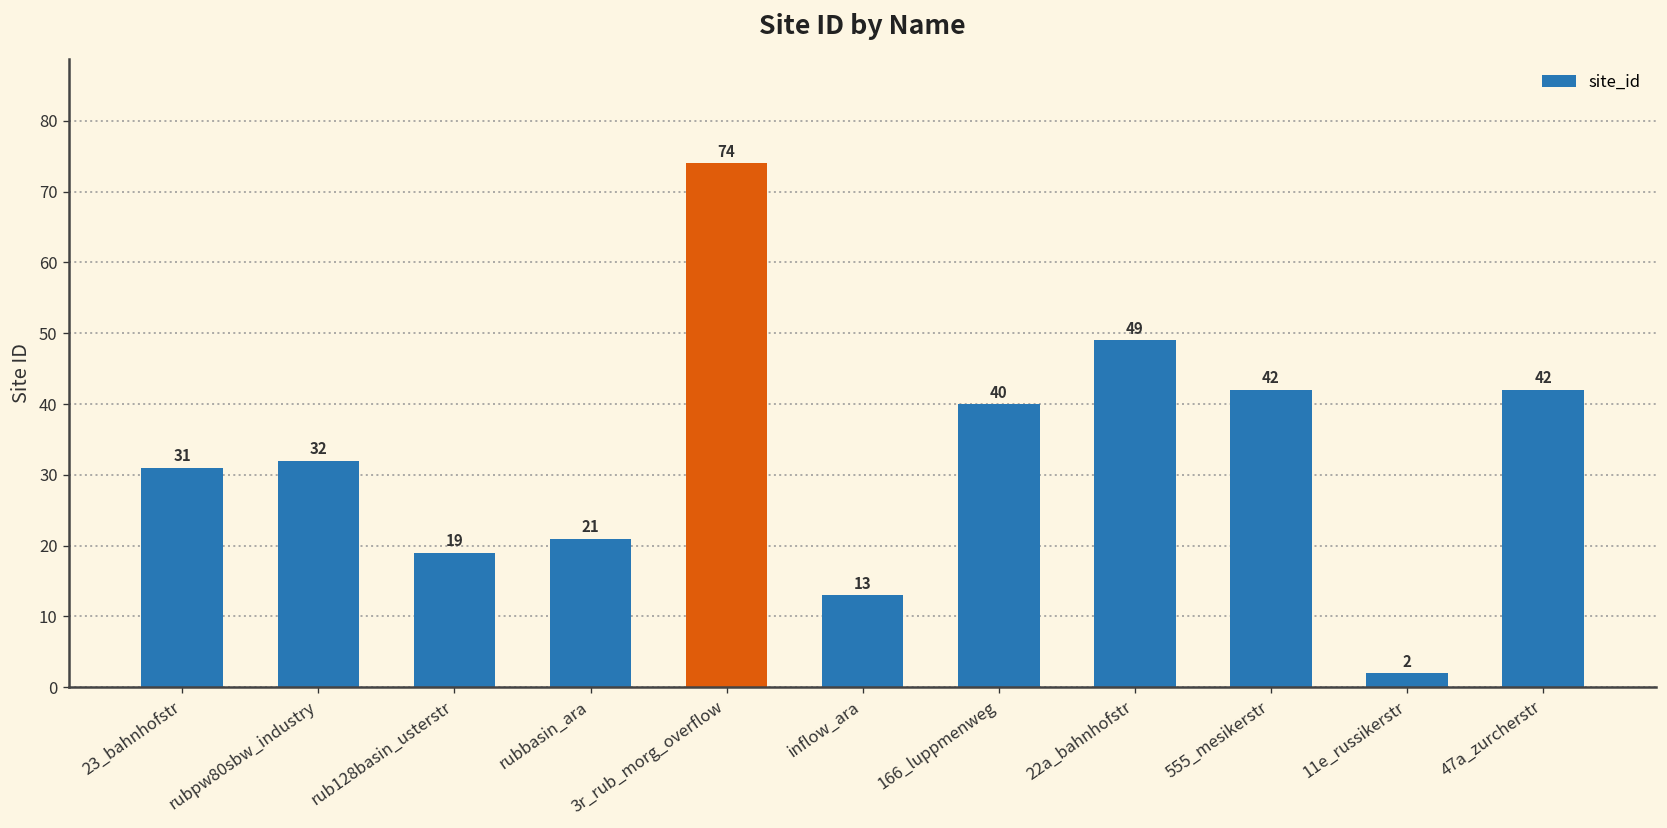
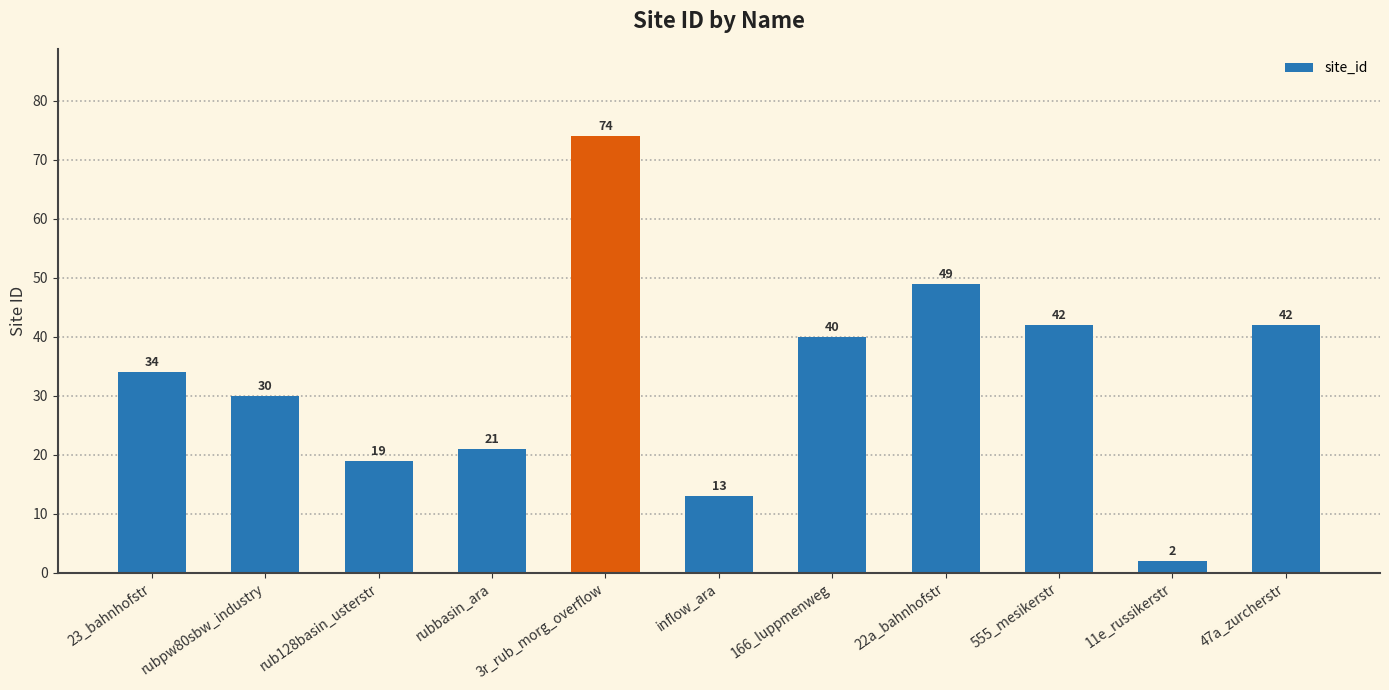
23_bahnhofstr: 31 -> 34
rubpw80sbw_industry: 32 -> 30
